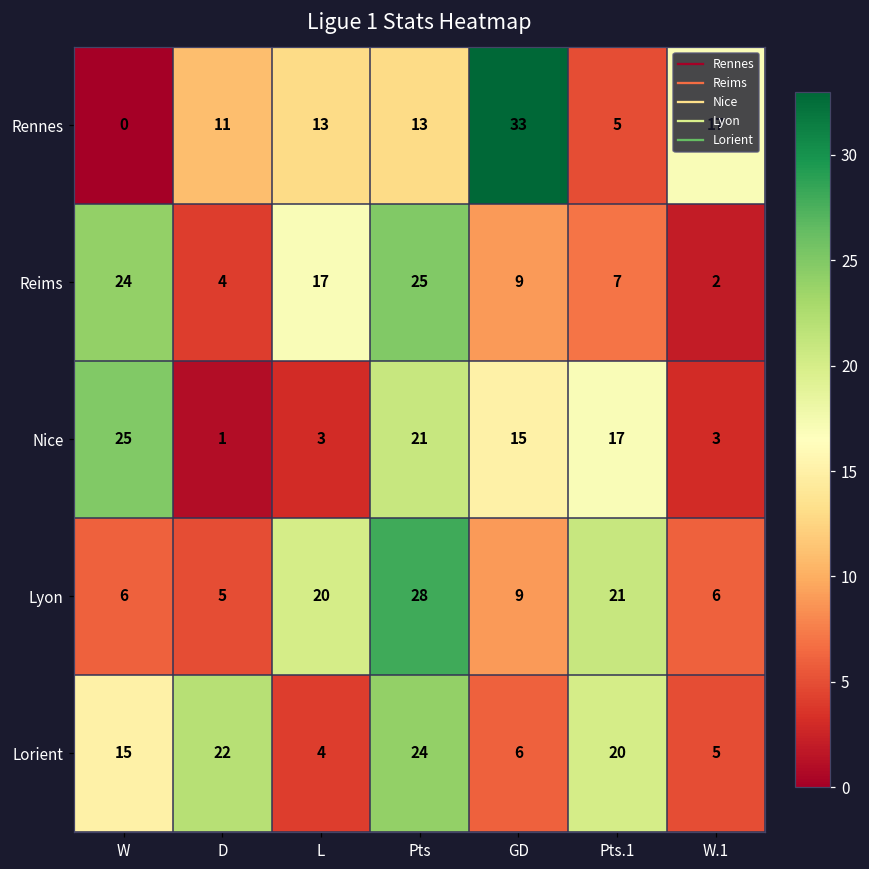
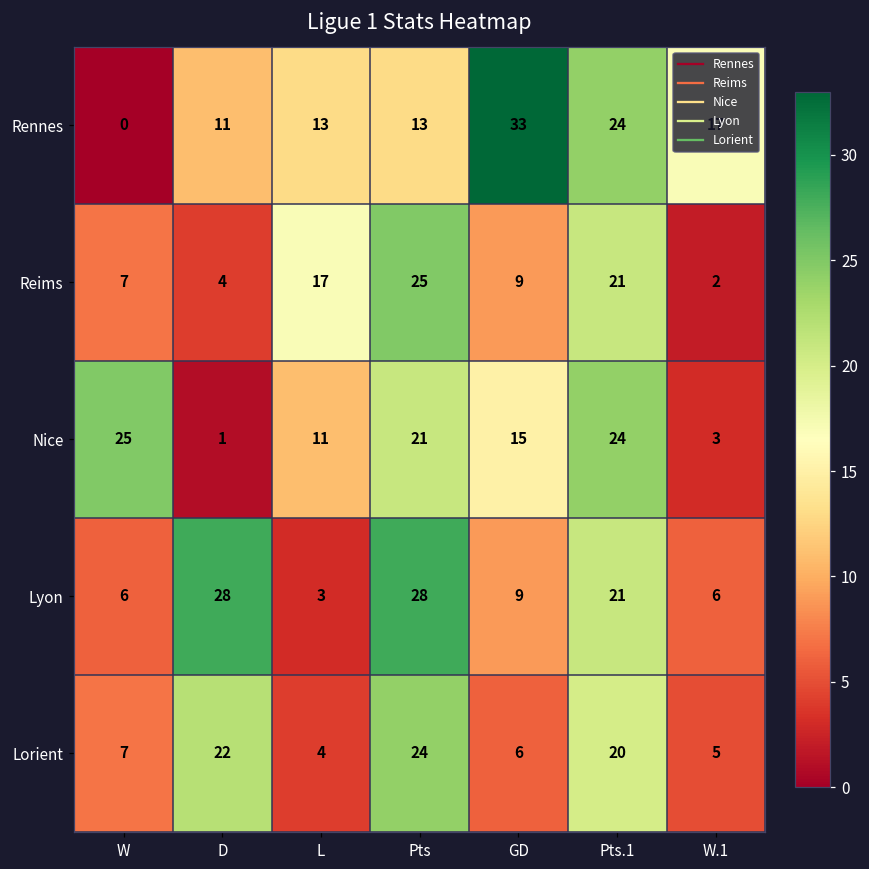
Rennes, Pts.1: 5 -> 24
Reims, W: 24 -> 7
Reims, Pts.1: 7 -> 21
Nice, L: 3 -> 11
Nice, Pts.1: 17 -> 24
Lyon, D: 5 -> 28
Lyon, L: 20 -> 3
Lorient, W: 15 -> 7
